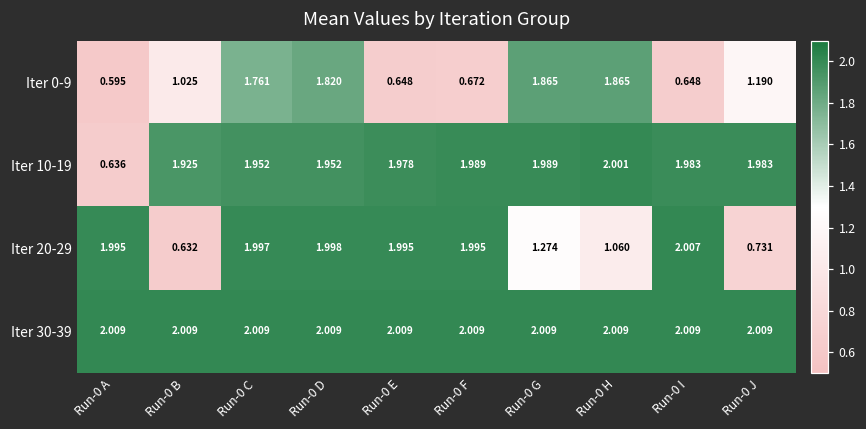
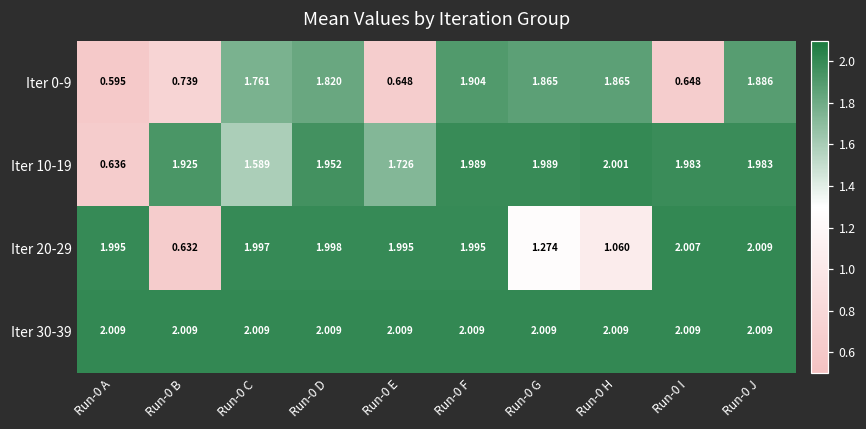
Iter 0-9, Run-0 B: 1.025 -> 0.739
Iter 0-9, Run-0 F: 0.672 -> 1.904
Iter 0-9, Run-0 J: 1.190 -> 1.886
Iter 10-19, Run-0 C: 1.952 -> 1.589
Iter 10-19, Run-0 E: 1.978 -> 1.726
Iter 20-29, Run-0 J: 0.731 -> 2.009
